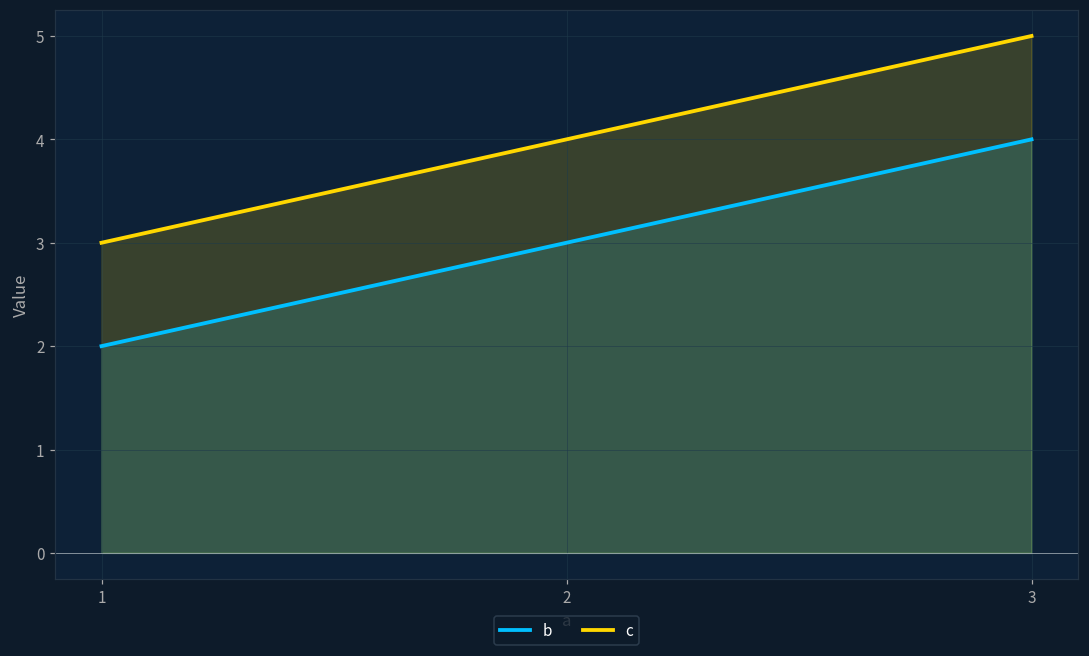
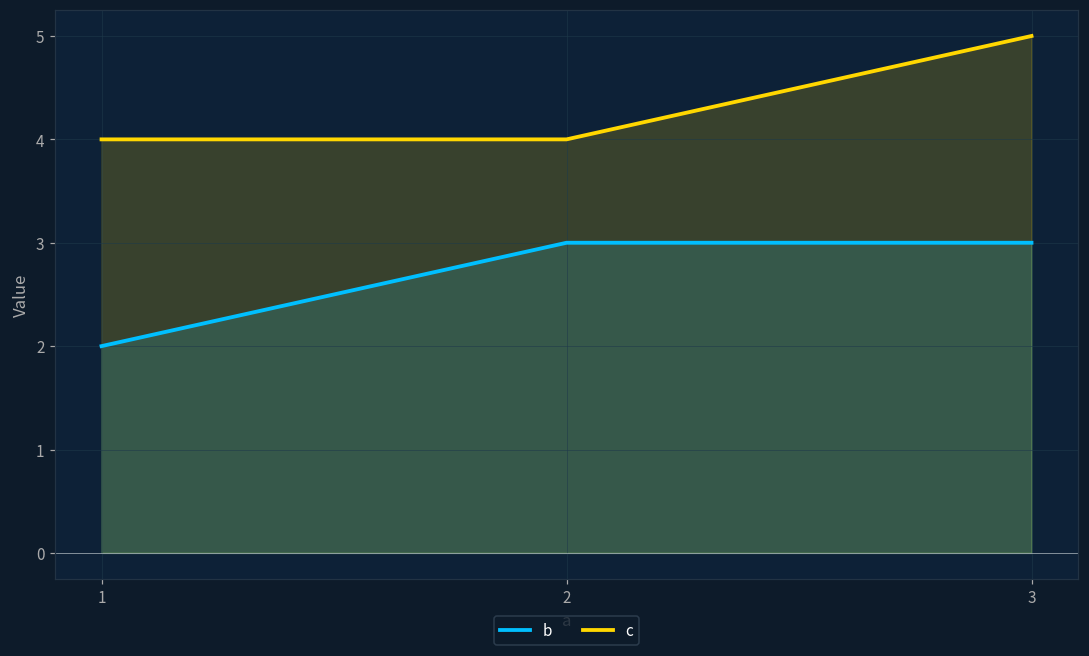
c, 1: 3 -> 4
b, 3: 4 -> 3
